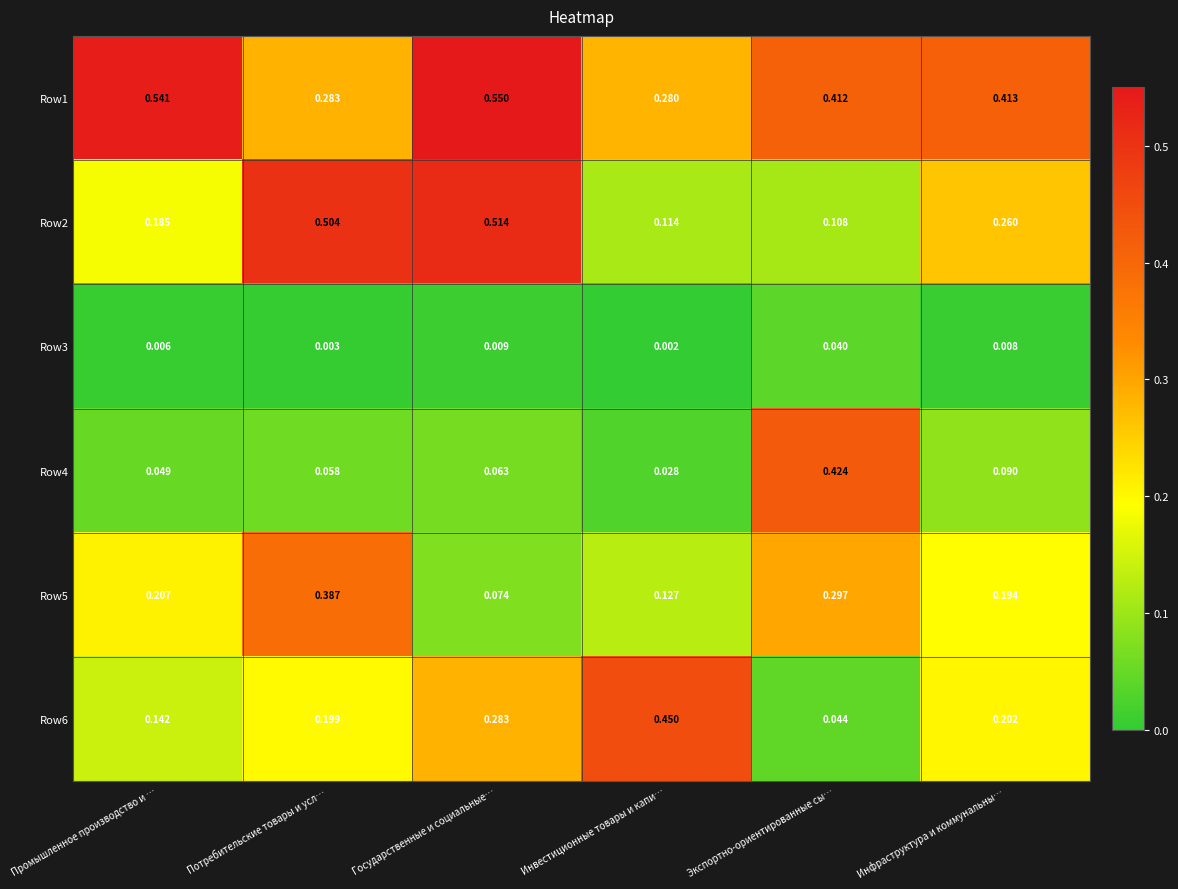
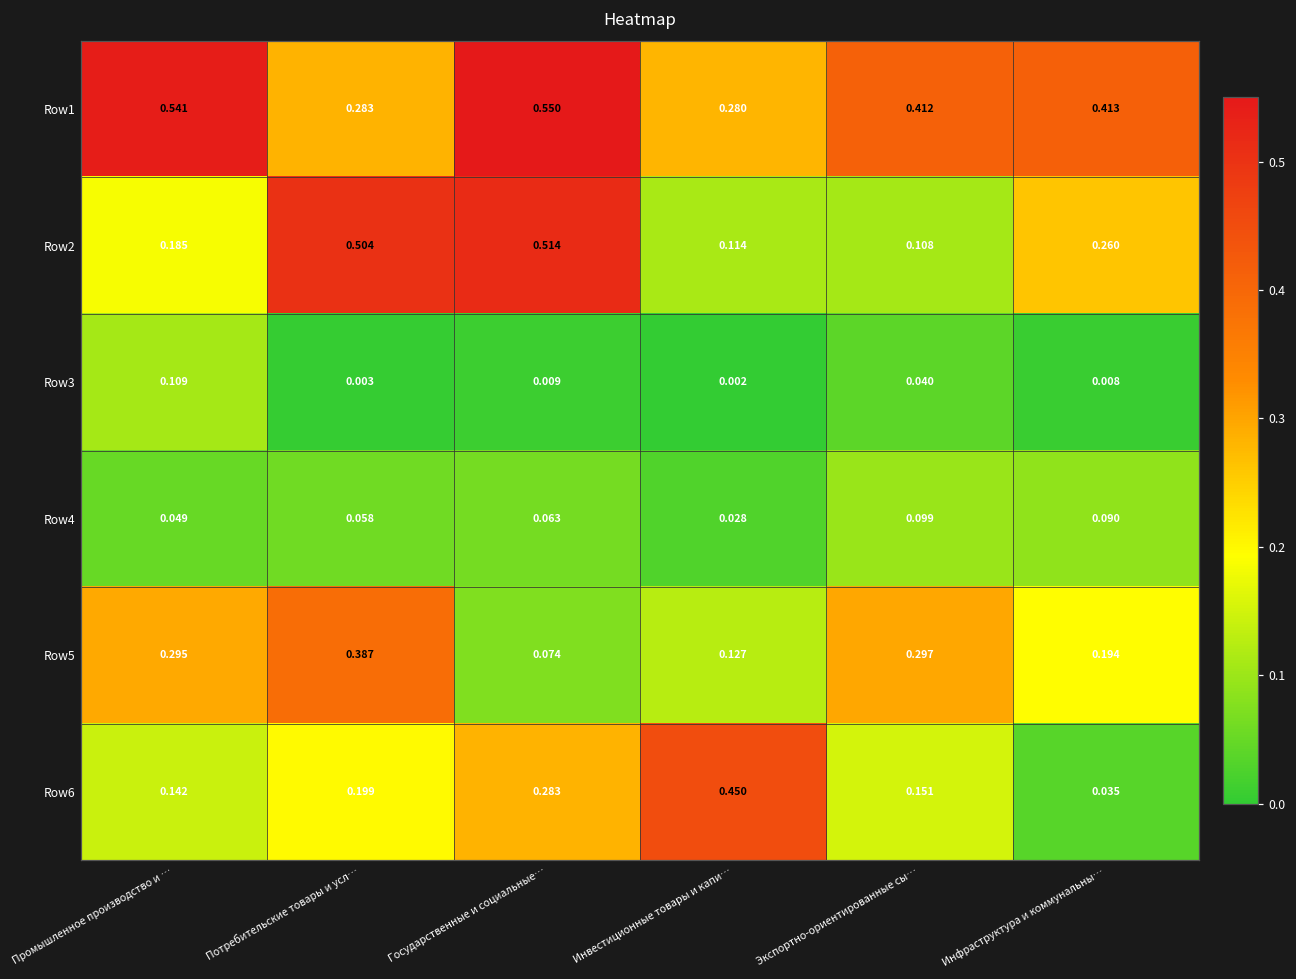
Row3, Промышленное производство и …: 0.006 -> 0.109
Row4, Экспортно-ориентированные сы…: 0.424 -> 0.099
Row5, Промышленное производство и …: 0.207 -> 0.295
Row6, Экспортно-ориентированные сы…: 0.044 -> 0.151
Row6, Инфраструктура и коммунальны…: 0.202 -> 0.035
